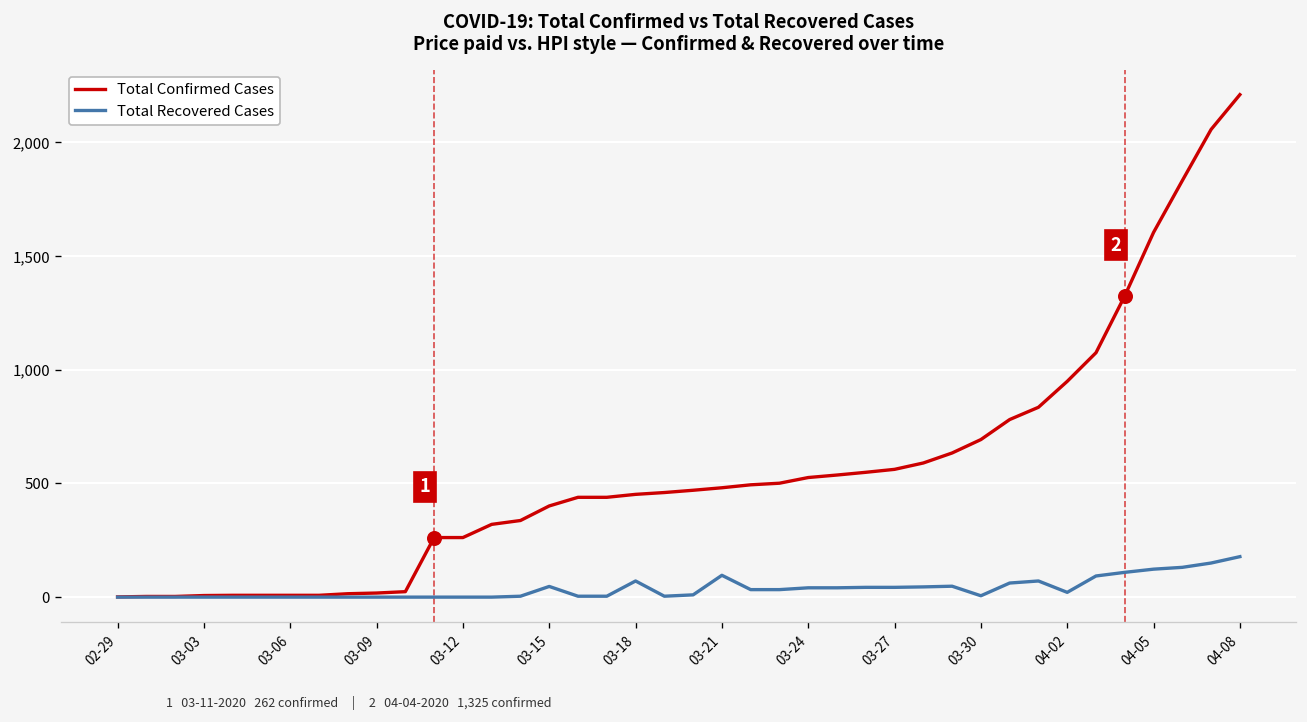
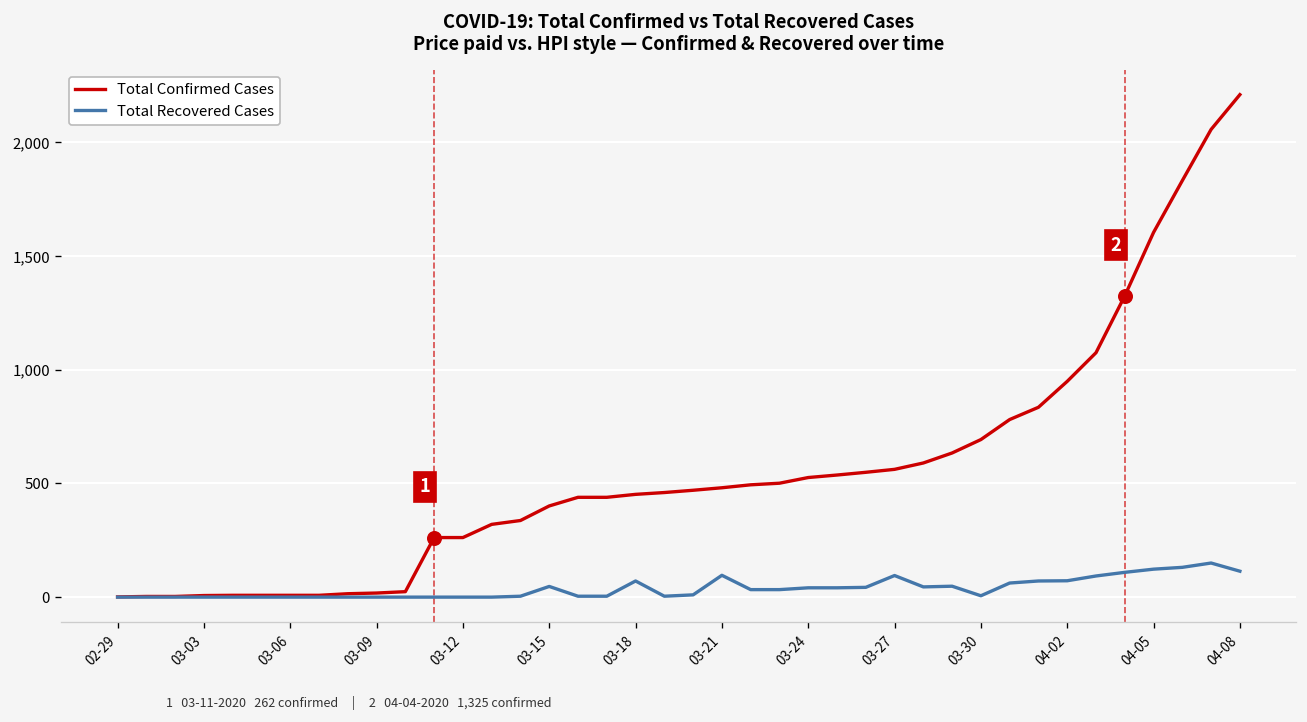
Total Recovered Cases, 03-27: 40 -> 100
Total Recovered Cases, 04-02: 20 -> 70
Total Recovered Cases, 04-08: 180 -> 110
